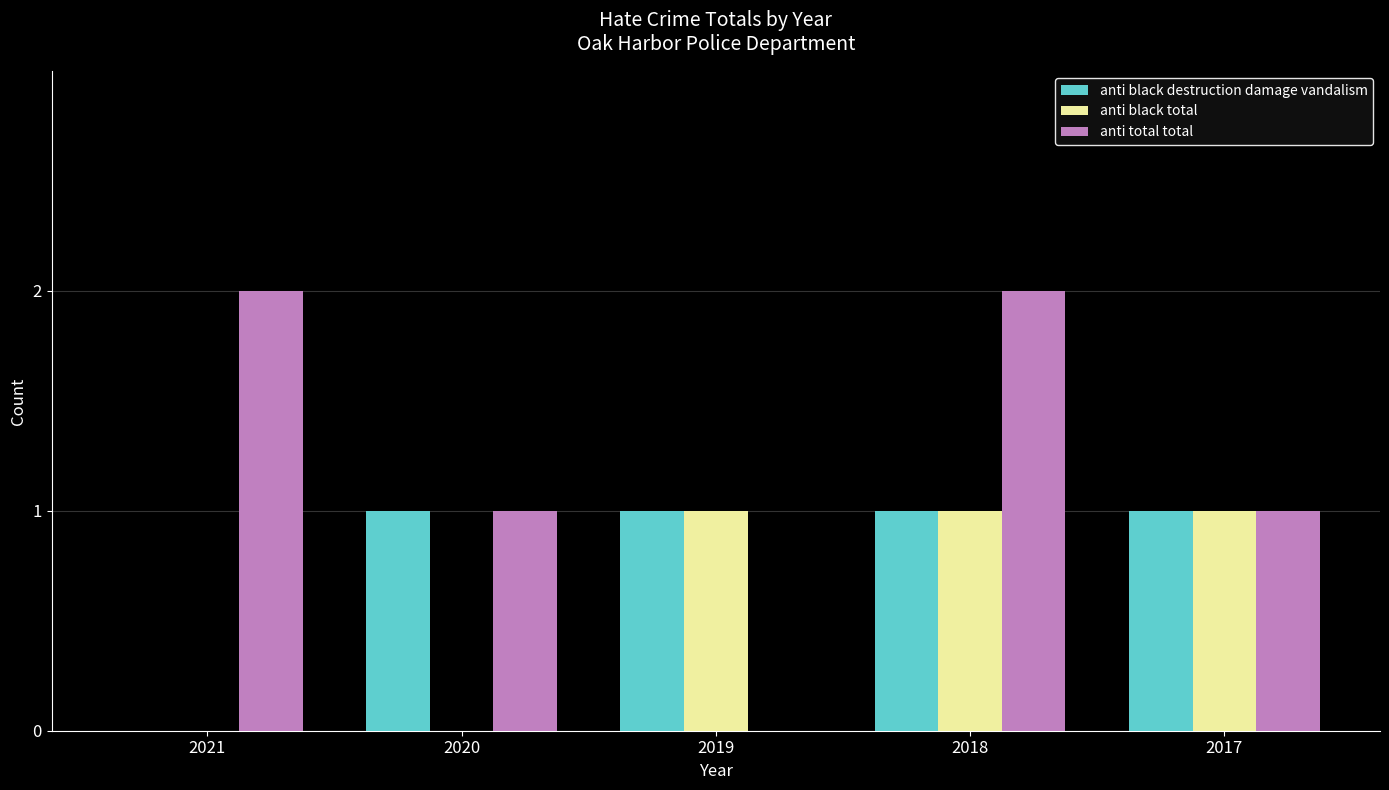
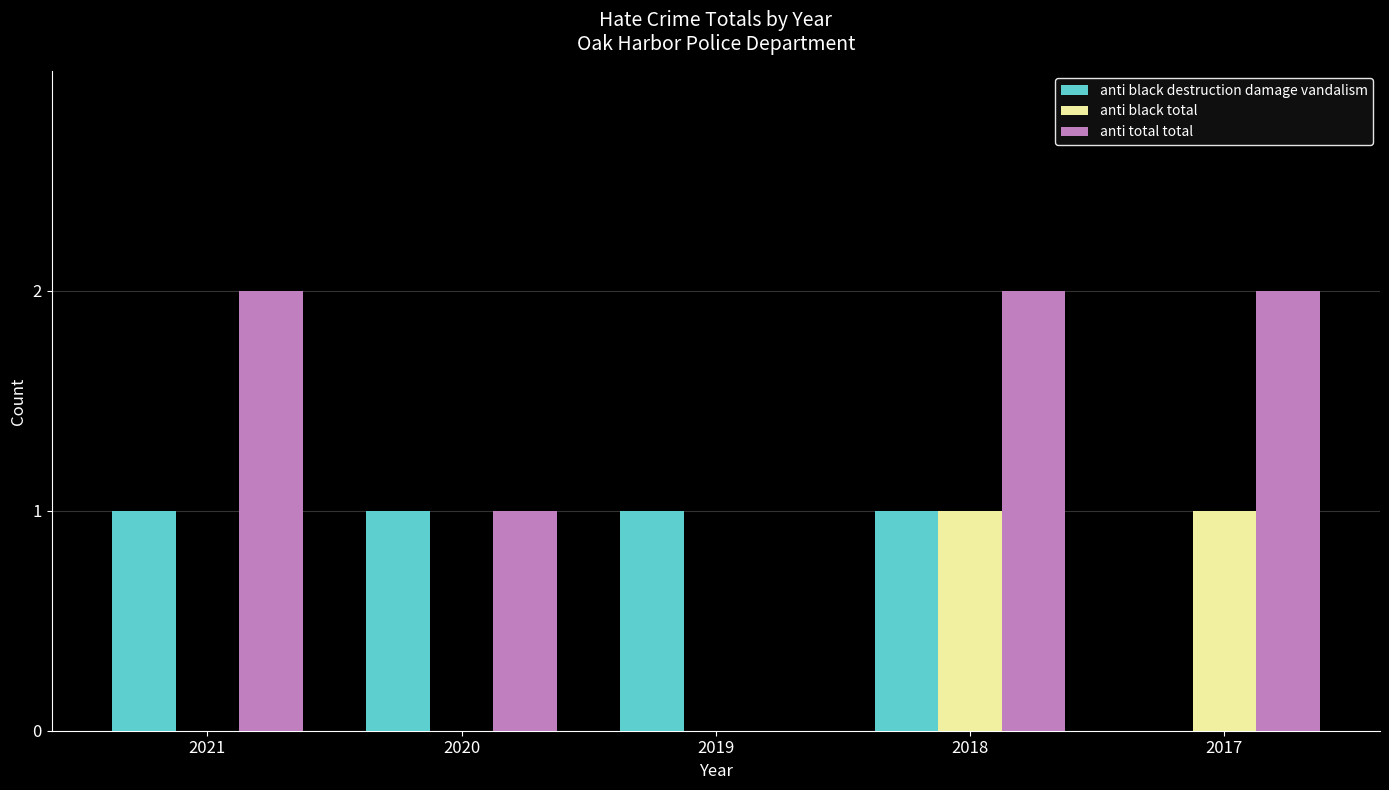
anti black destruction damage vandalism, 2021: 0 -> 1
anti black total, 2019: 1 -> 0
anti black destruction damage vandalism, 2017: 1 -> 0
anti total total, 2017: 1 -> 2
